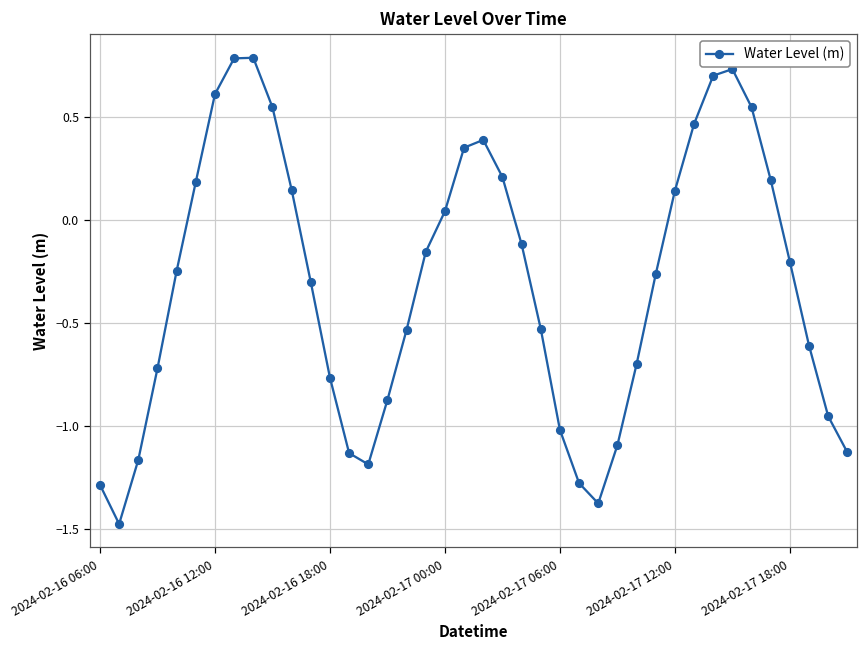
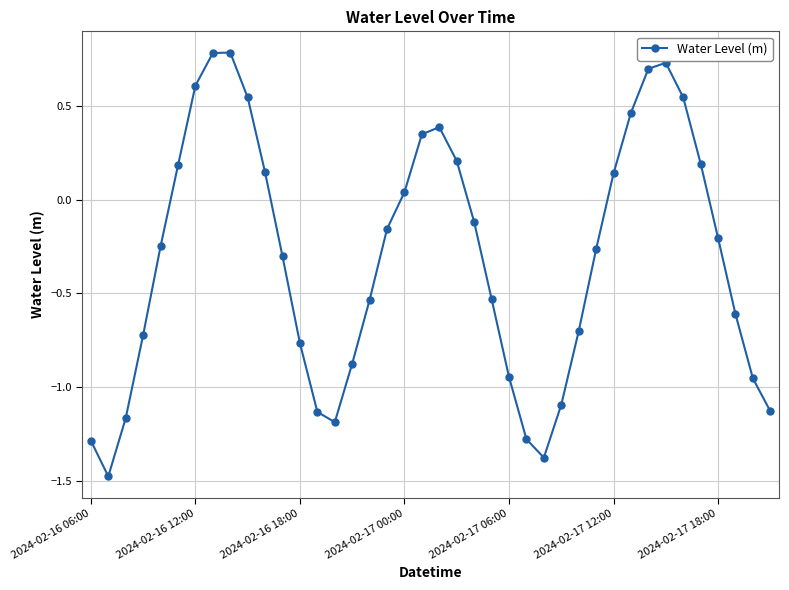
2024-02-17 06:00: -1.02 -> -0.95
